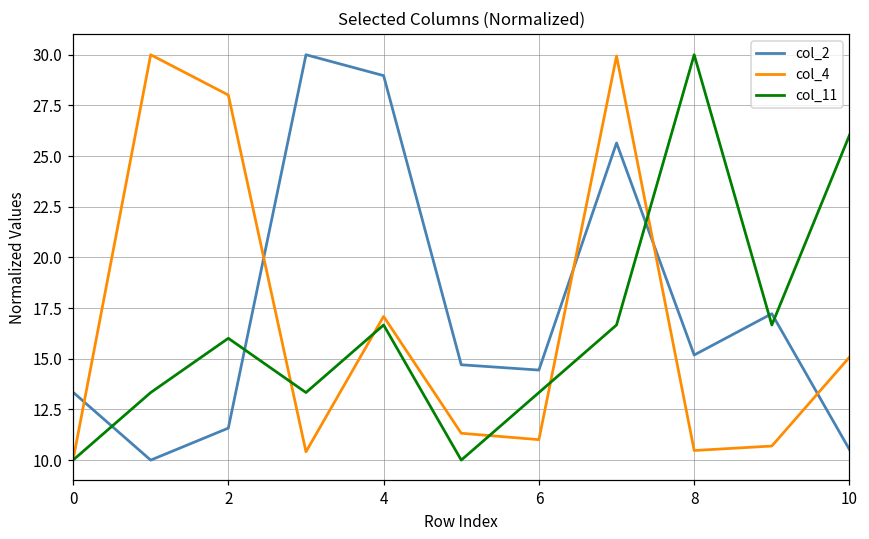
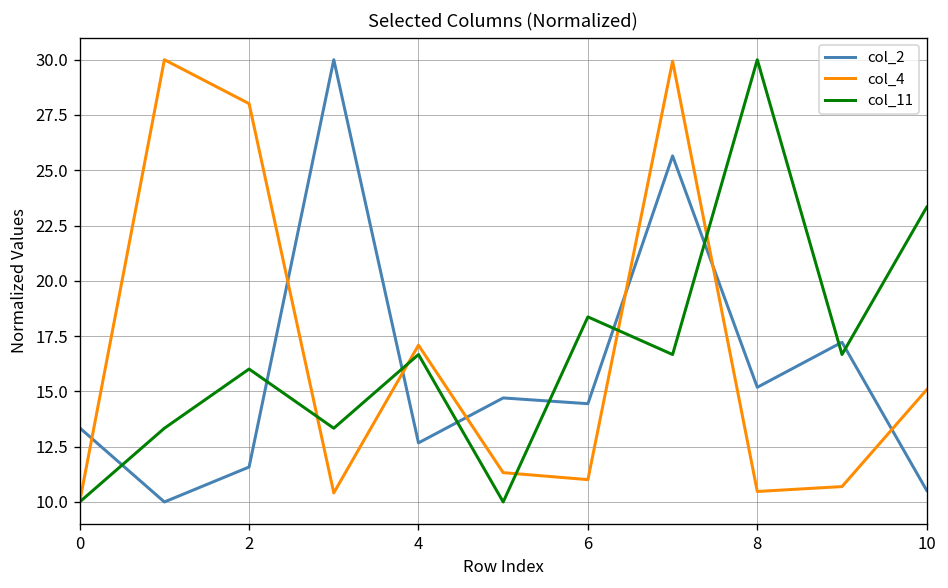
col_2, 4: 29.0 -> 12.7
col_11, 6: 13.3 -> 18.4
col_11, 10: 26.0 -> 23.3
